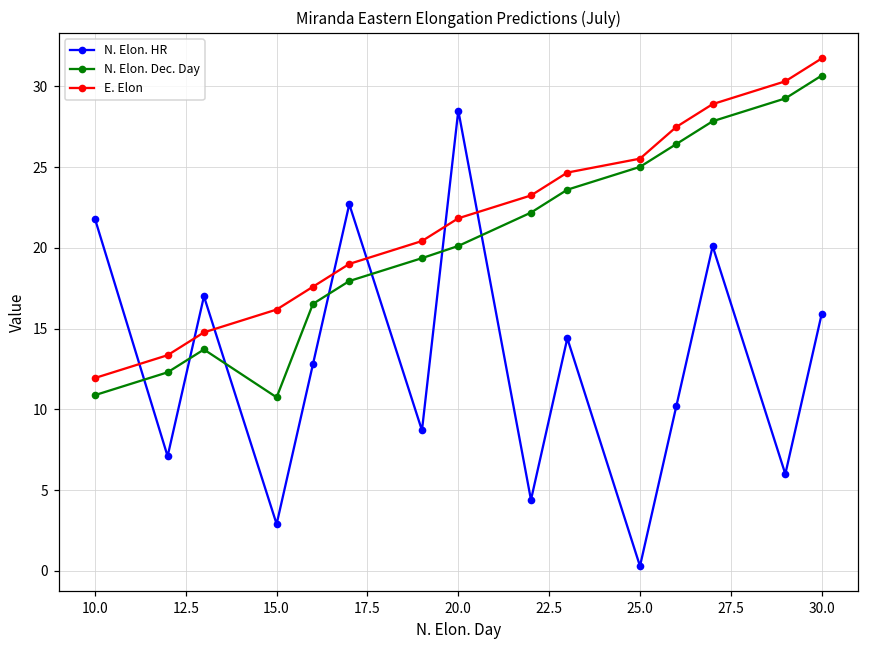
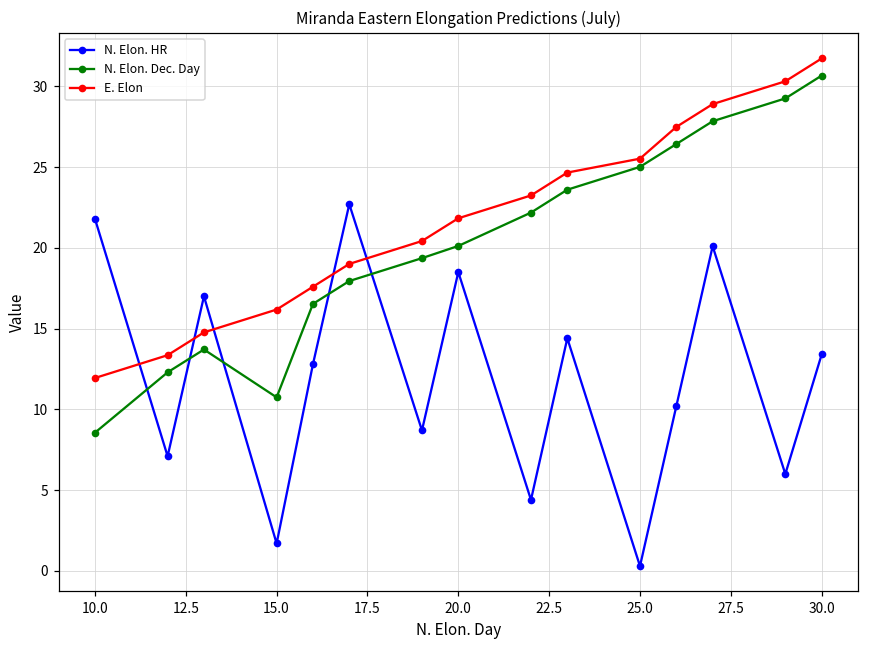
N. Elon. Dec. Day, 10.0: 10.9 -> 8.6
N. Elon. HR, 15.0: 2.9 -> 1.7
N. Elon. HR, 20.0: 28.5 -> 18.5
N. Elon. HR, 30.0: 15.9 -> 13.4
